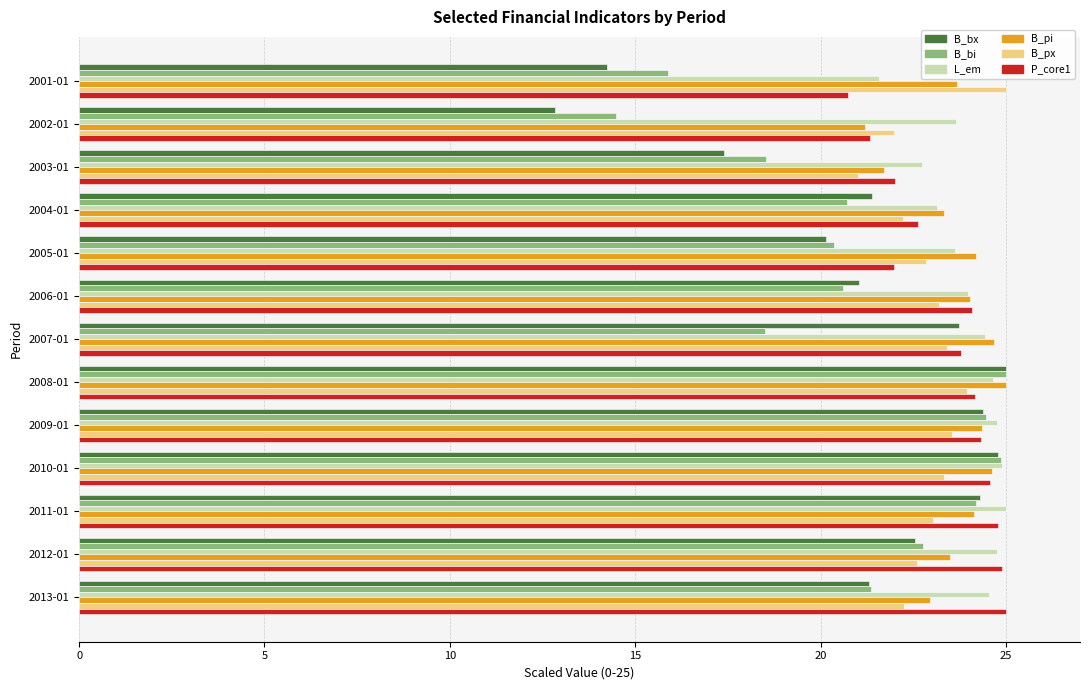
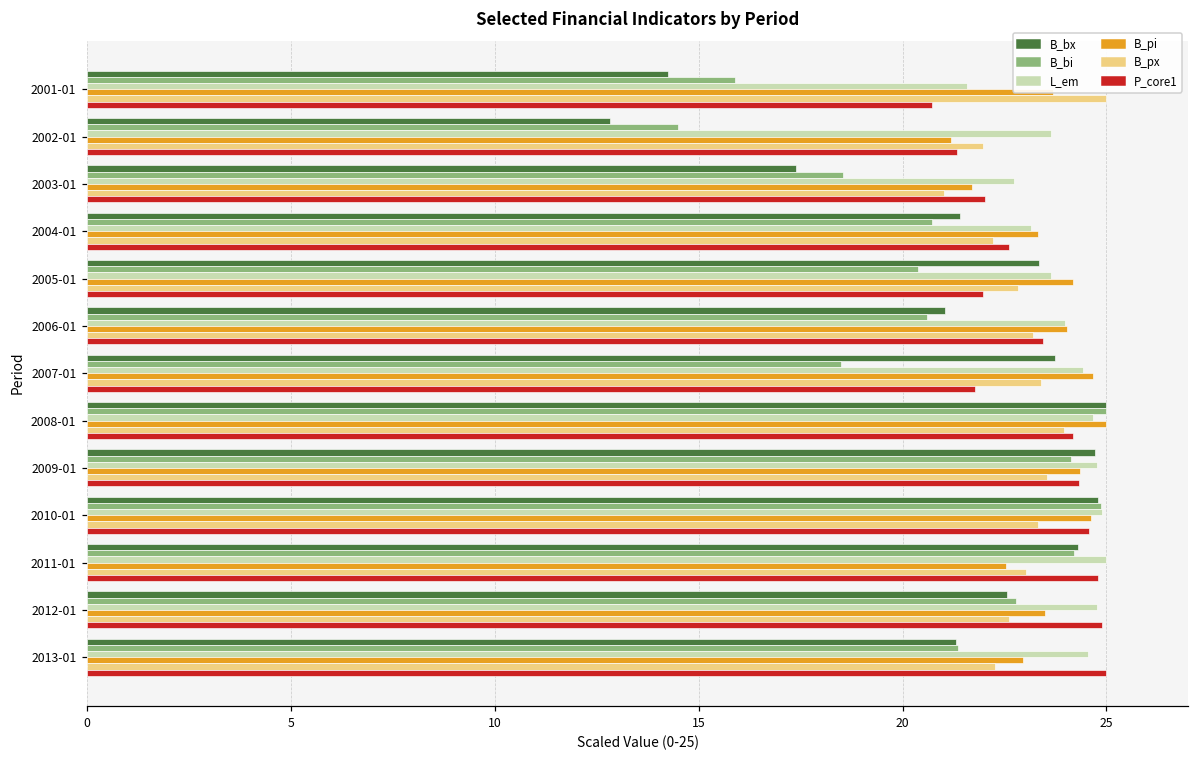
B_bx, 2005-01: 20.1 -> 23.3
P_core1, 2006-01: 24.1 -> 23.4
P_core1, 2007-01: 23.8 -> 21.8
B_bx, 2009-01: 24.4 -> 24.7
B_bi, 2009-01: 24.5 -> 24.1
B_pi, 2011-01: 24.1 -> 22.5
